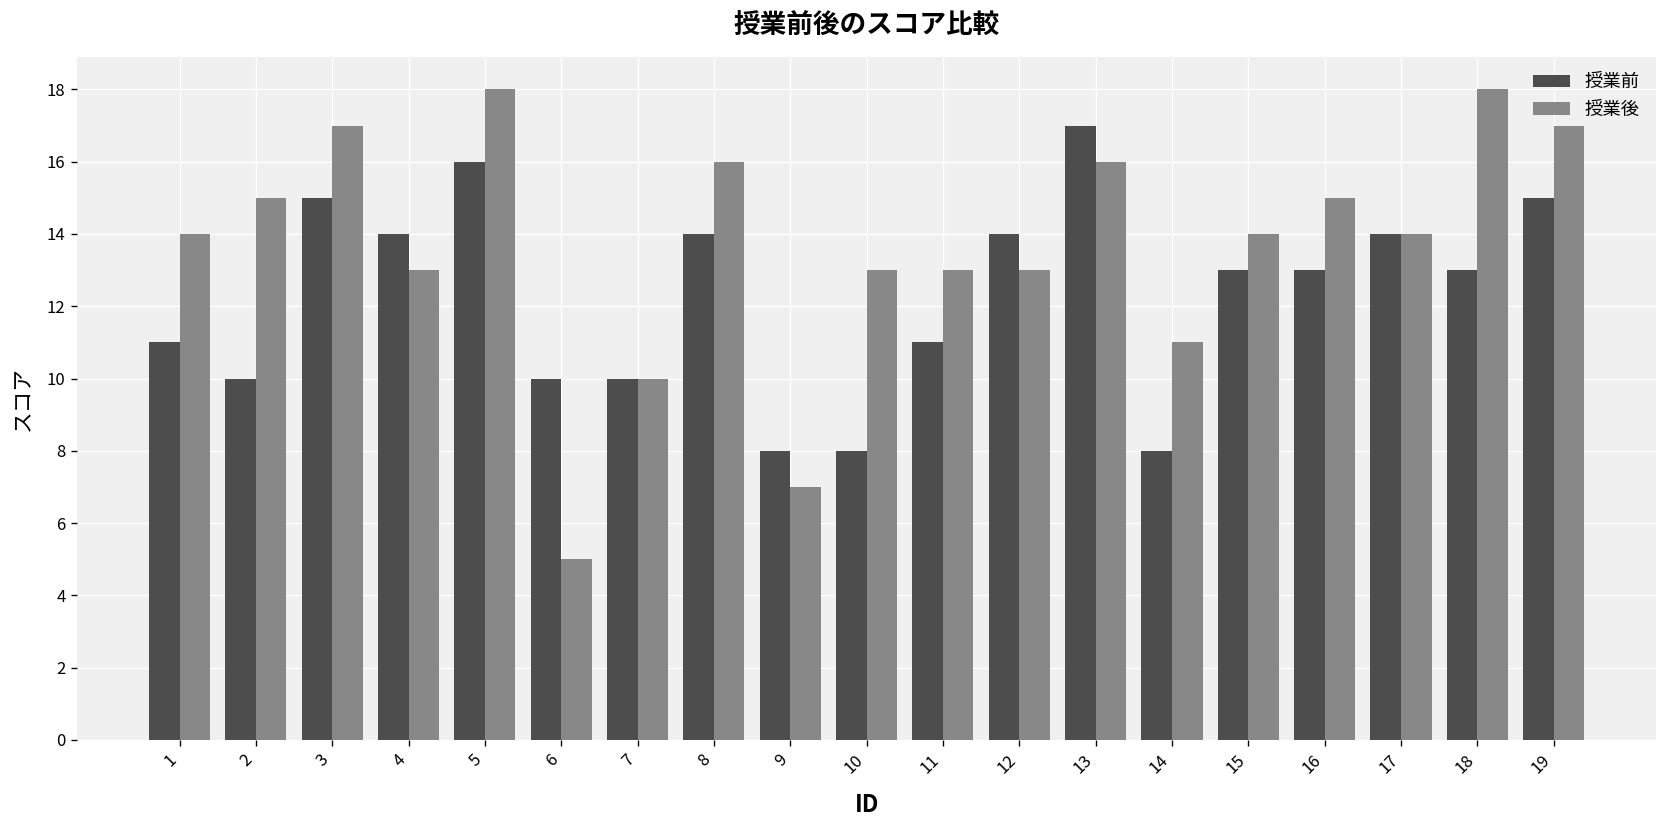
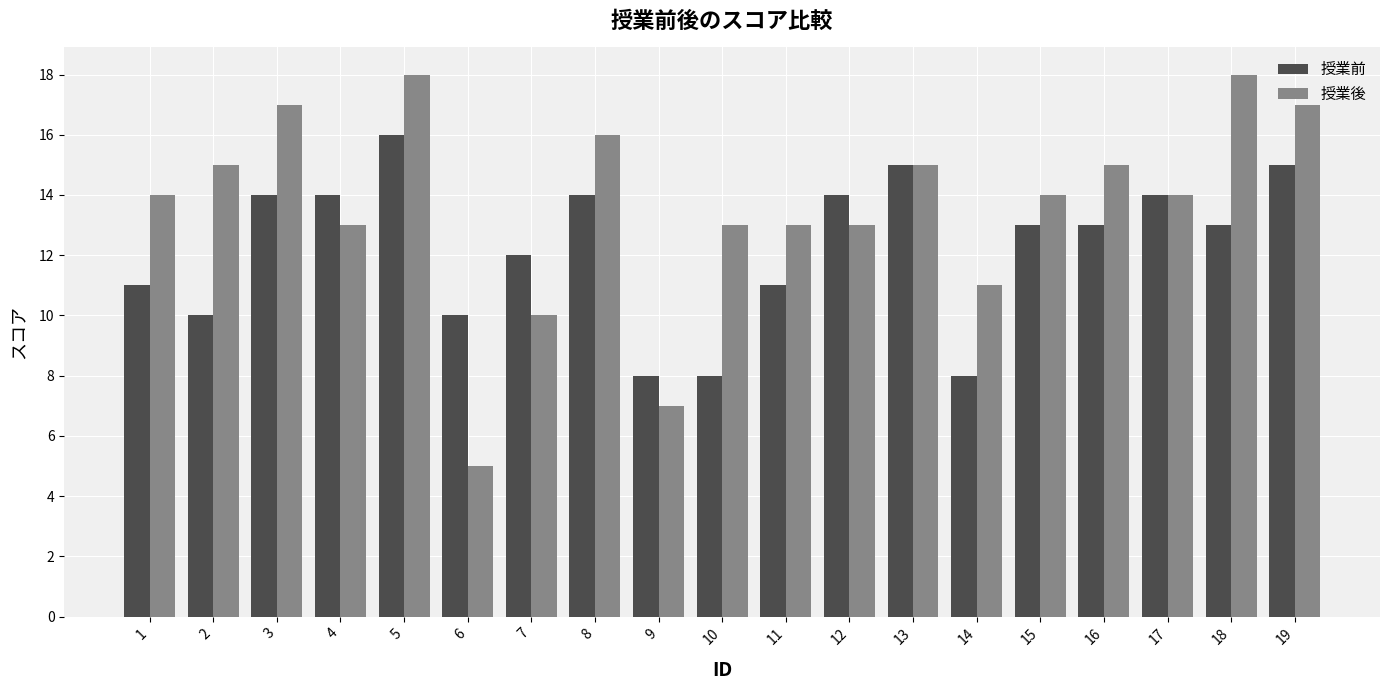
授業前, 3: 15 -> 14
授業前, 7: 10 -> 12
授業前, 13: 17 -> 15
授業後, 13: 16 -> 15
